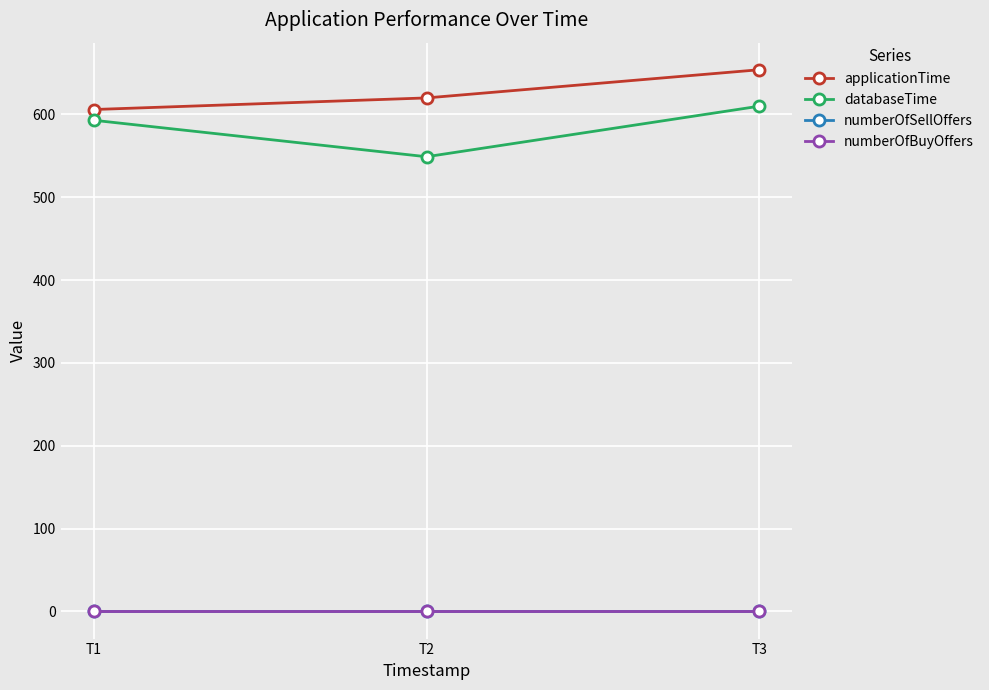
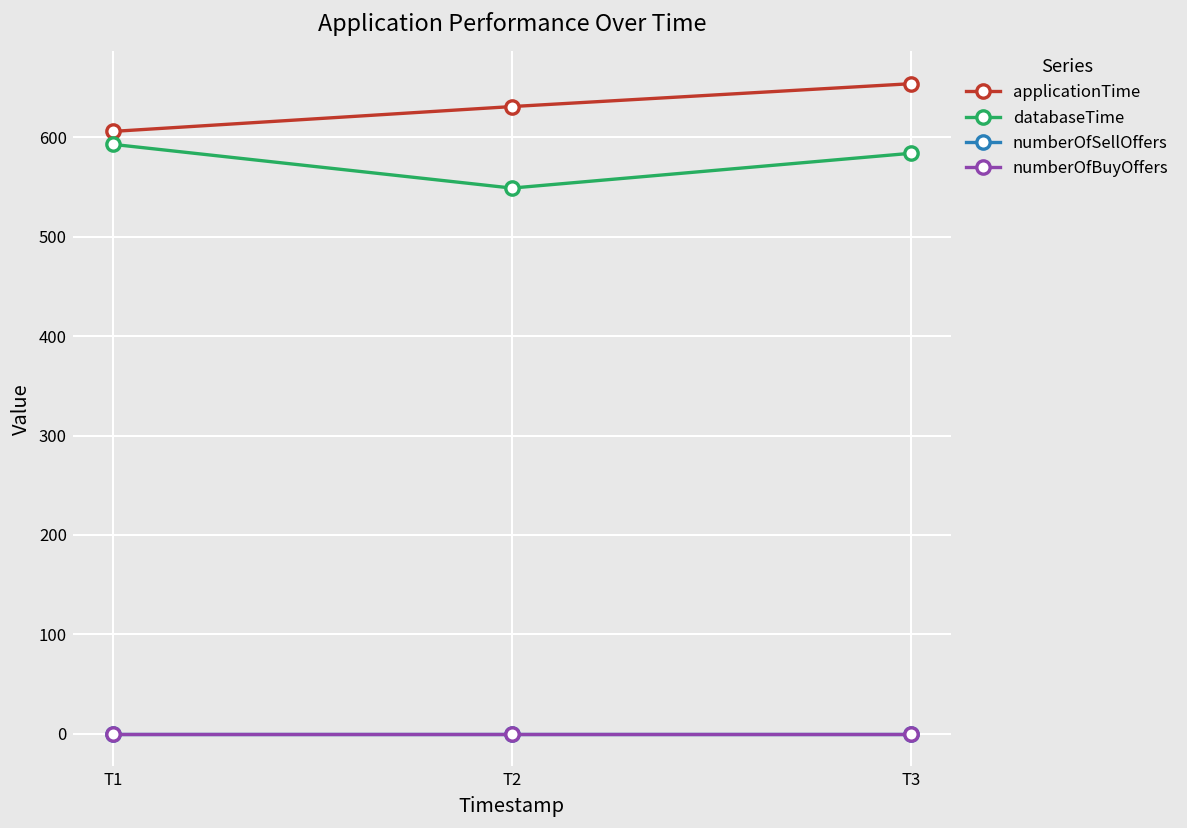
applicationTime, T2: 620 -> 630
databaseTime, T3: 610 -> 580
